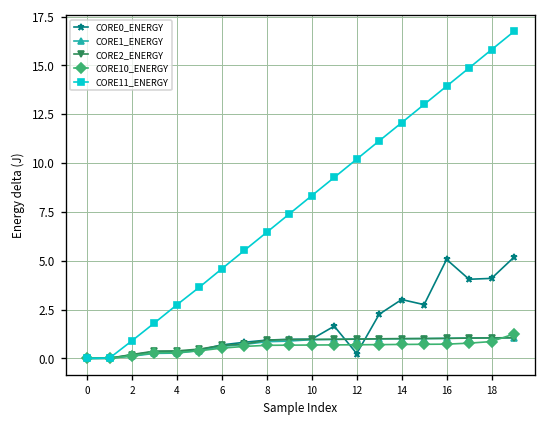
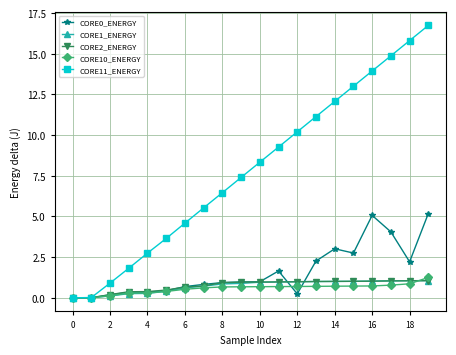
CORE0_ENERGY, 18: 4.1 -> 2.2
